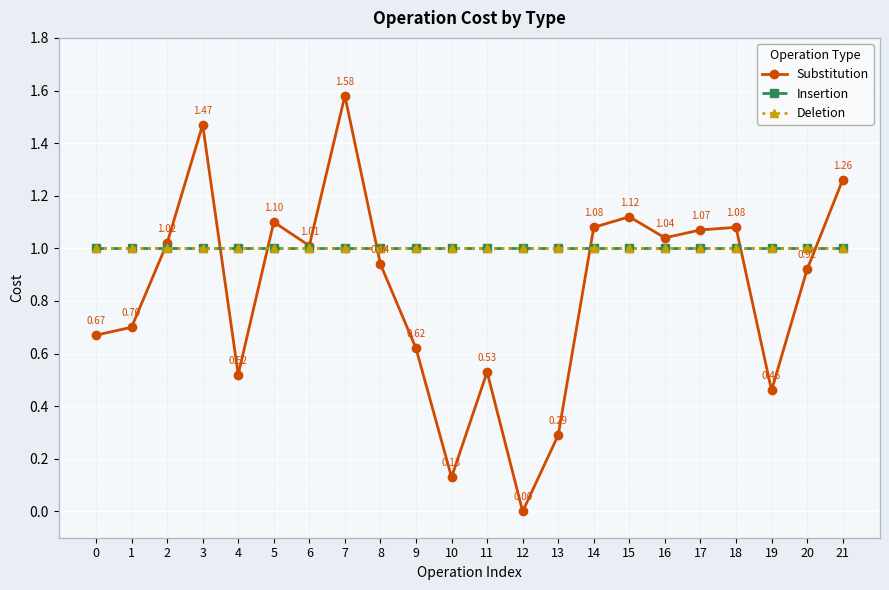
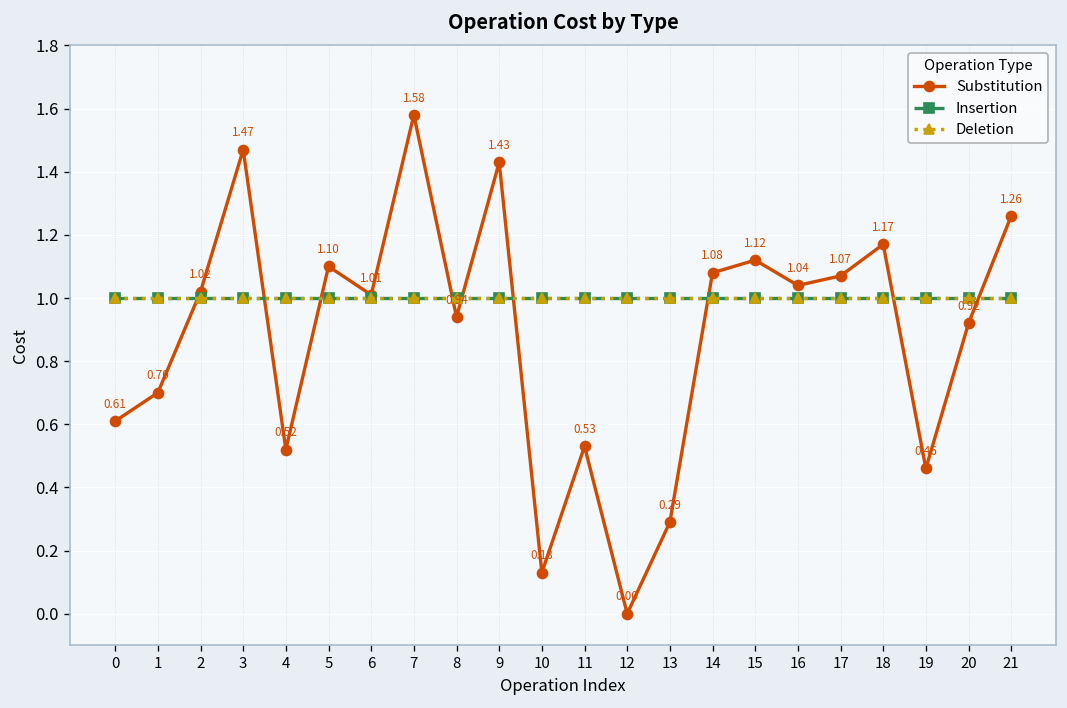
Substitution, 0: 0.67 -> 0.61
Substitution, 9: 0.62 -> 1.43
Substitution, 18: 1.08 -> 1.17
